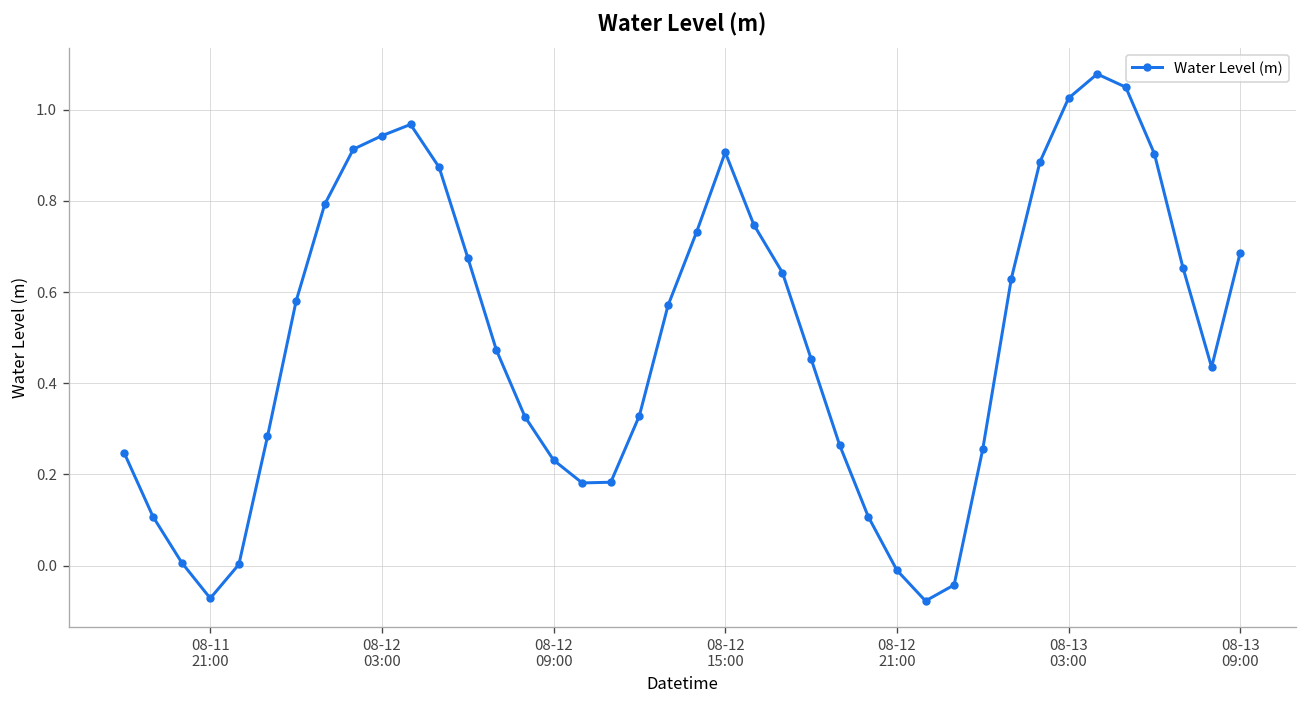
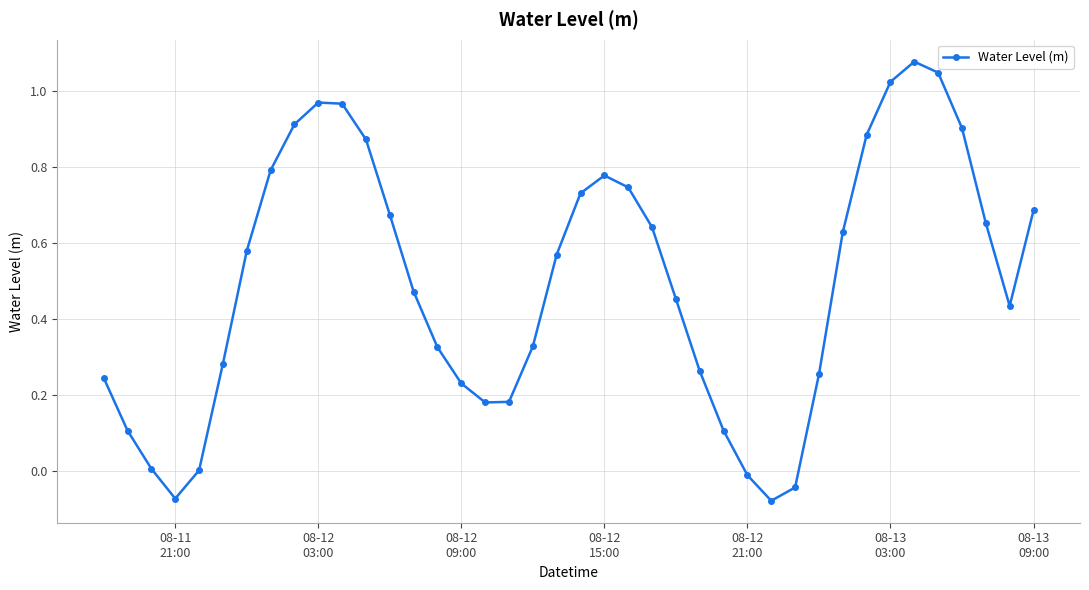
08-12 03:00: 0.94 -> 0.97
08-12 15:00: 0.91 -> 0.78
